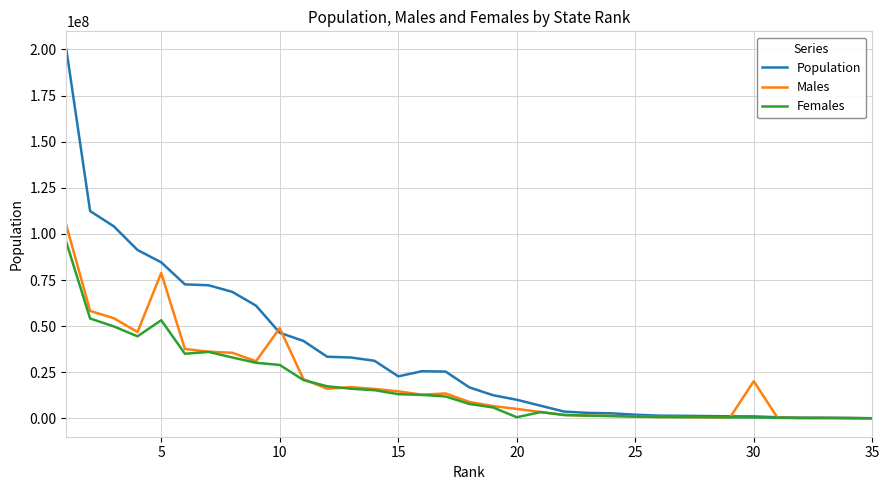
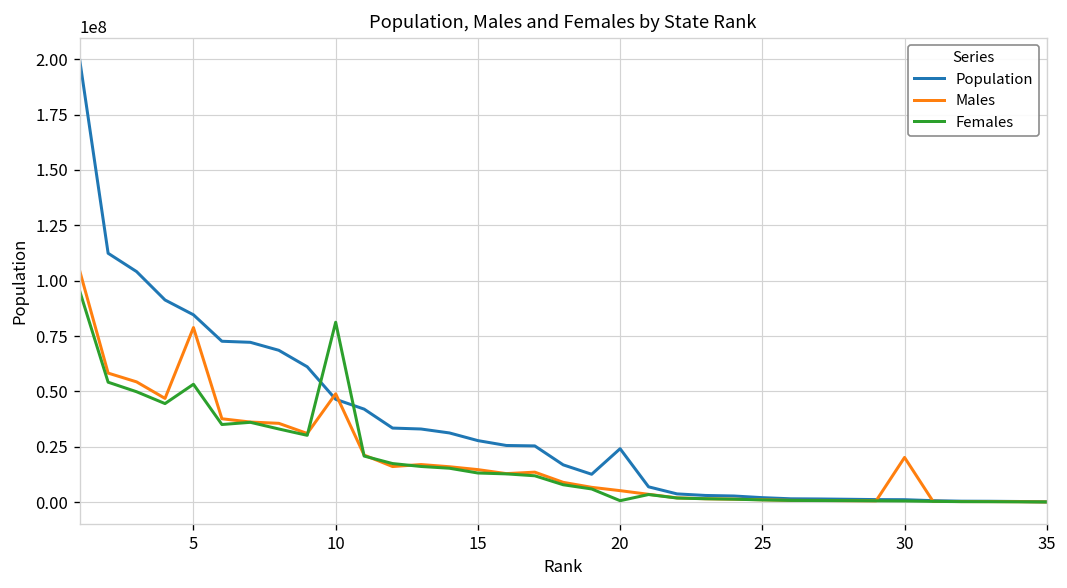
Females, 10: 29000000 -> 81000000
Population, 15: 23000000 -> 28000000
Population, 20: 10000000 -> 24000000
